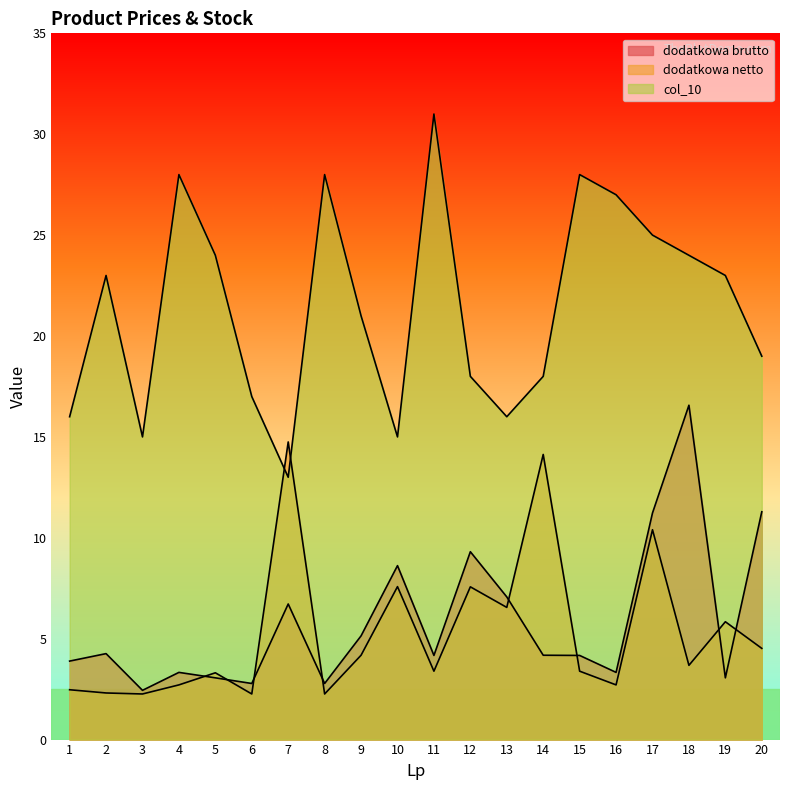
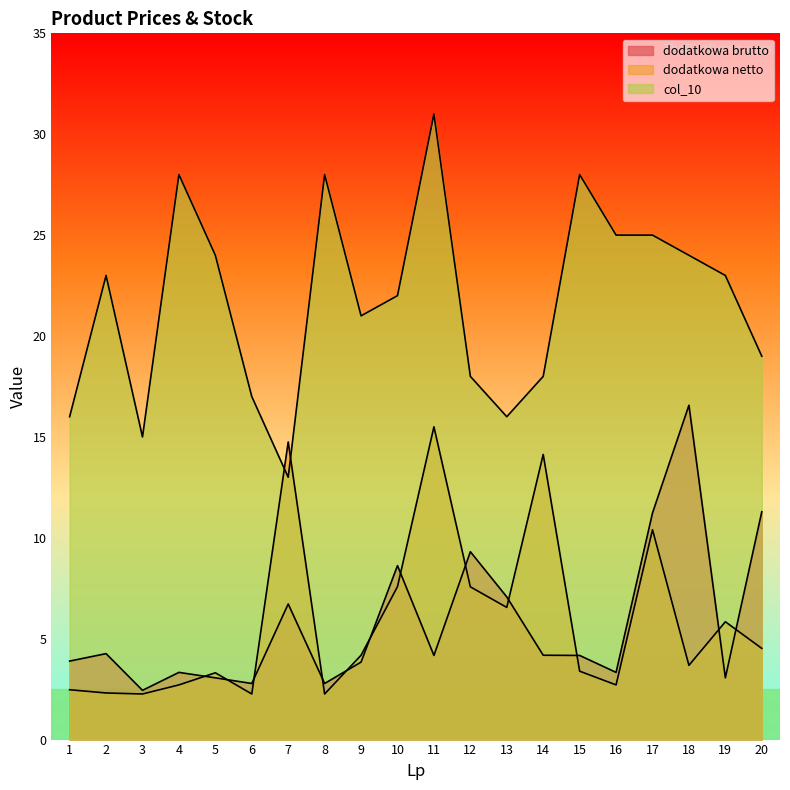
dodatkowa brutto, 9: 5.1 -> 3.8
col_10, 10: 15 -> 22
dodatkowa netto, 11: 3.4 -> 15.5
col_10, 16: 27 -> 25
